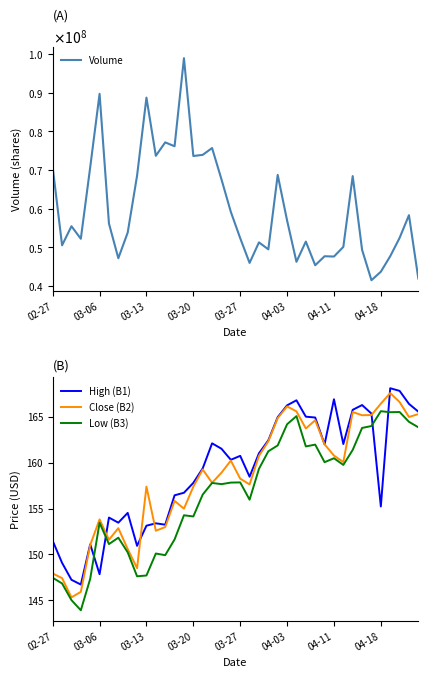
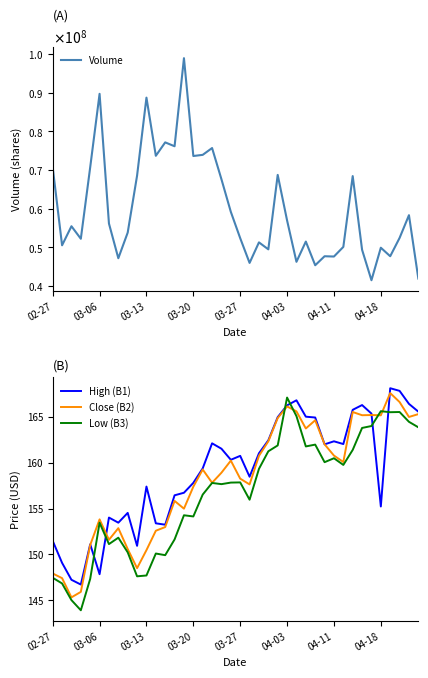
(A), 04-18: 44000000 -> 50000000
(B), High (B1), 03-13: 153 -> 157
(B), Close (B2), 03-13: 157 -> 150
(B), Low (B3), 04-03: 164 -> 167
(B), High (B1), 04-11: 167 -> 162
(B), Close (B2), 04-18: 166 -> 165
